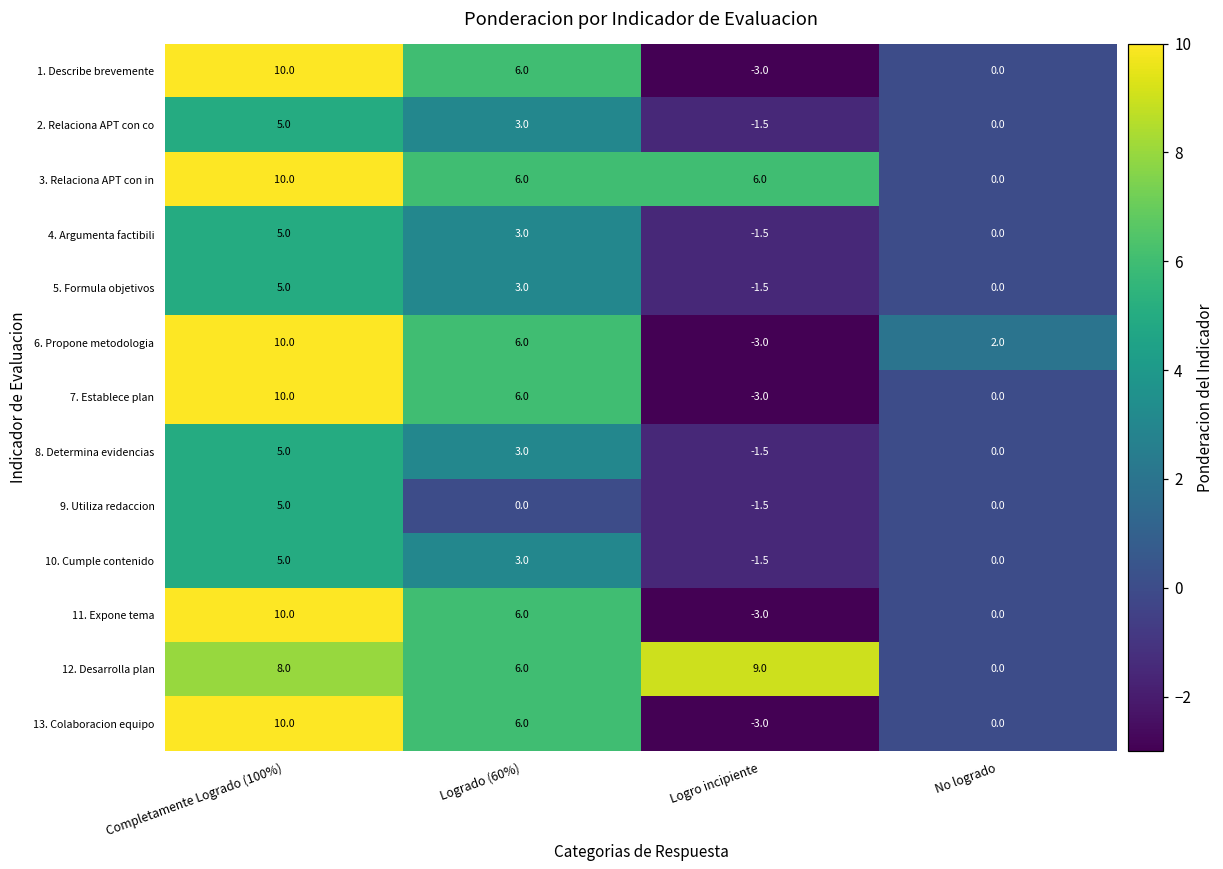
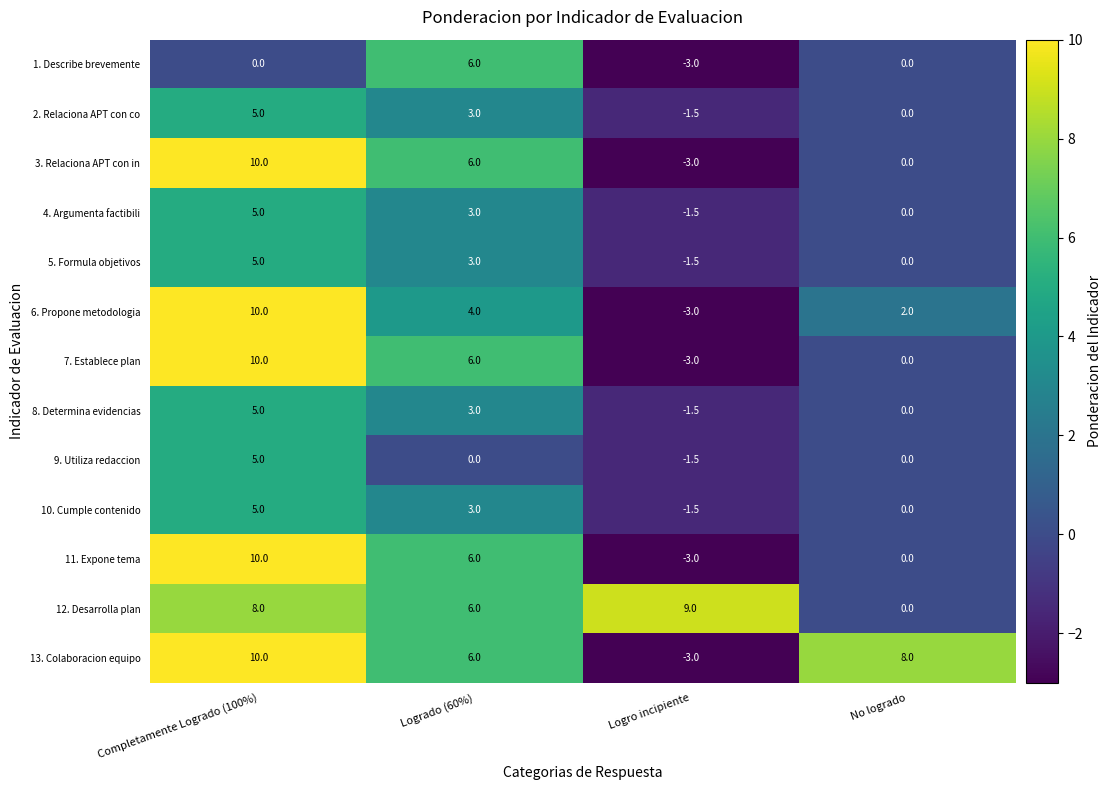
1. Describe brevemente, Completamente Logrado (100%): 10.0 -> 0.0
3. Relaciona APT con in, Logro incipiente: 6.0 -> -3.0
6. Propone metodologia, Logrado (60%): 6.0 -> 4.0
13. Colaboracion equipo, No logrado: 0.0 -> 8.0
